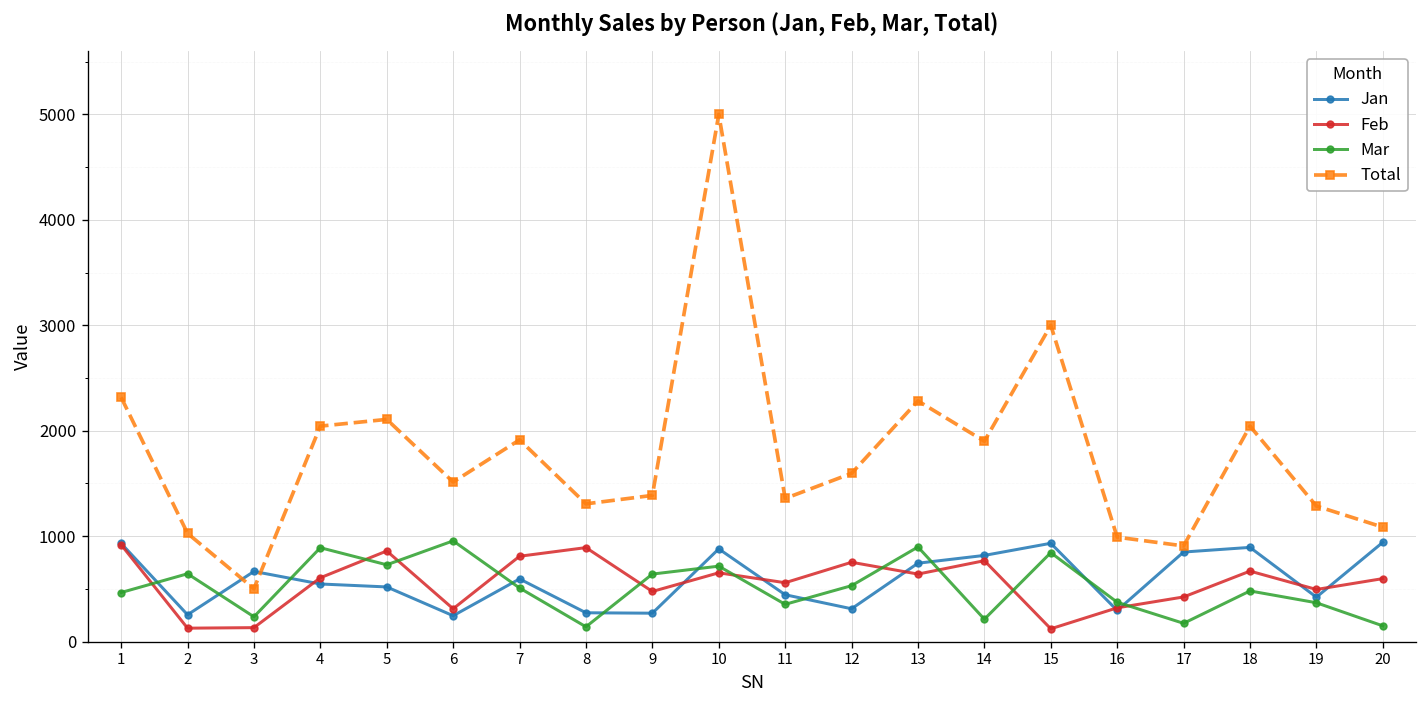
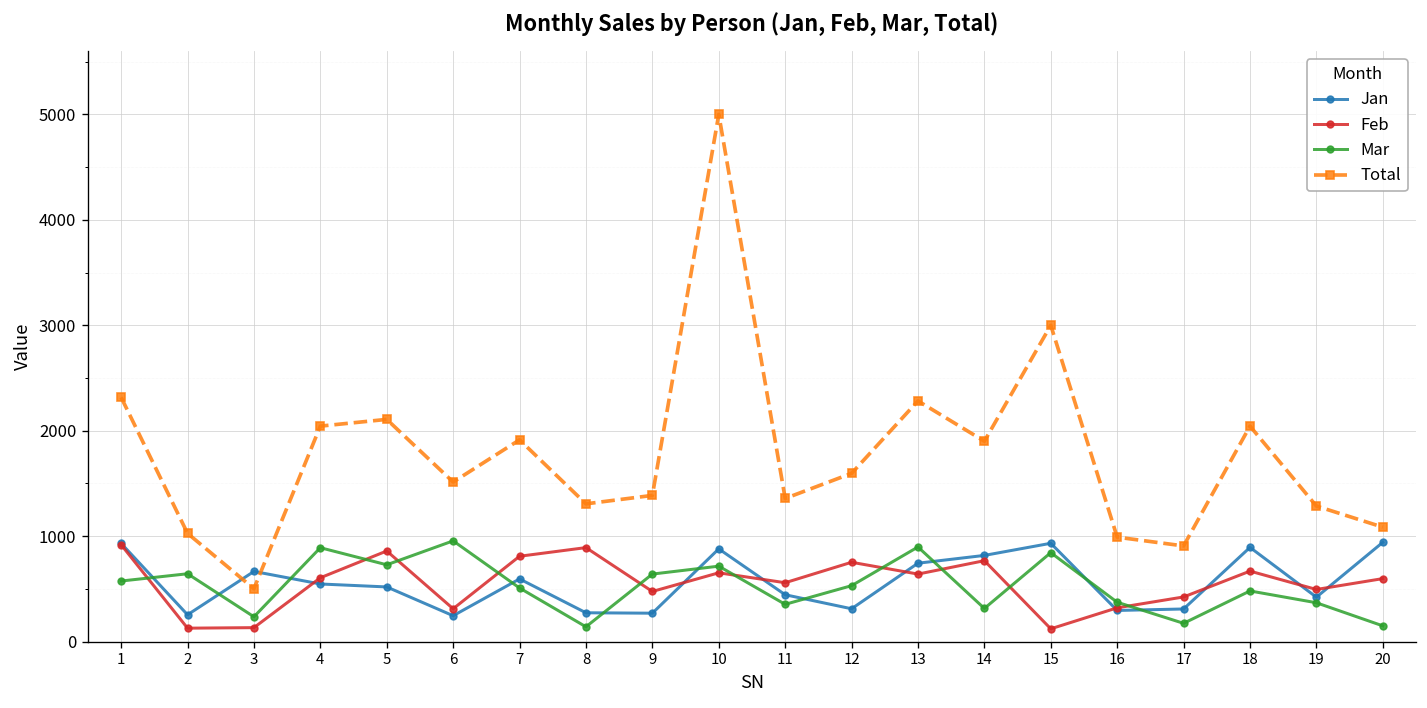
Mar, 1: 500 -> 600
Mar, 14: 200 -> 300
Jan, 17: 900 -> 300
